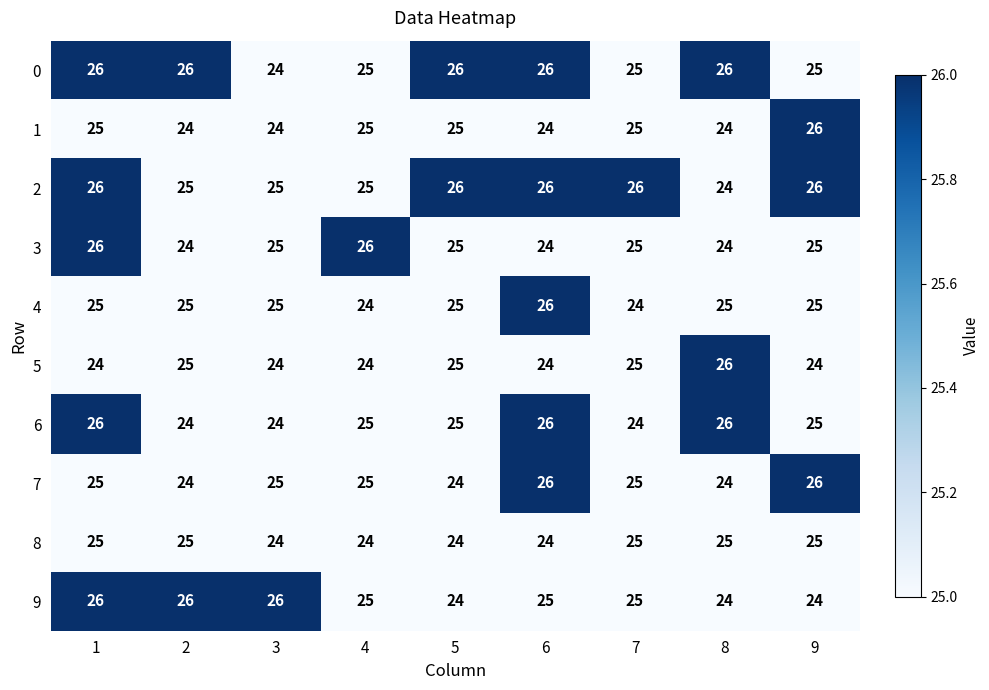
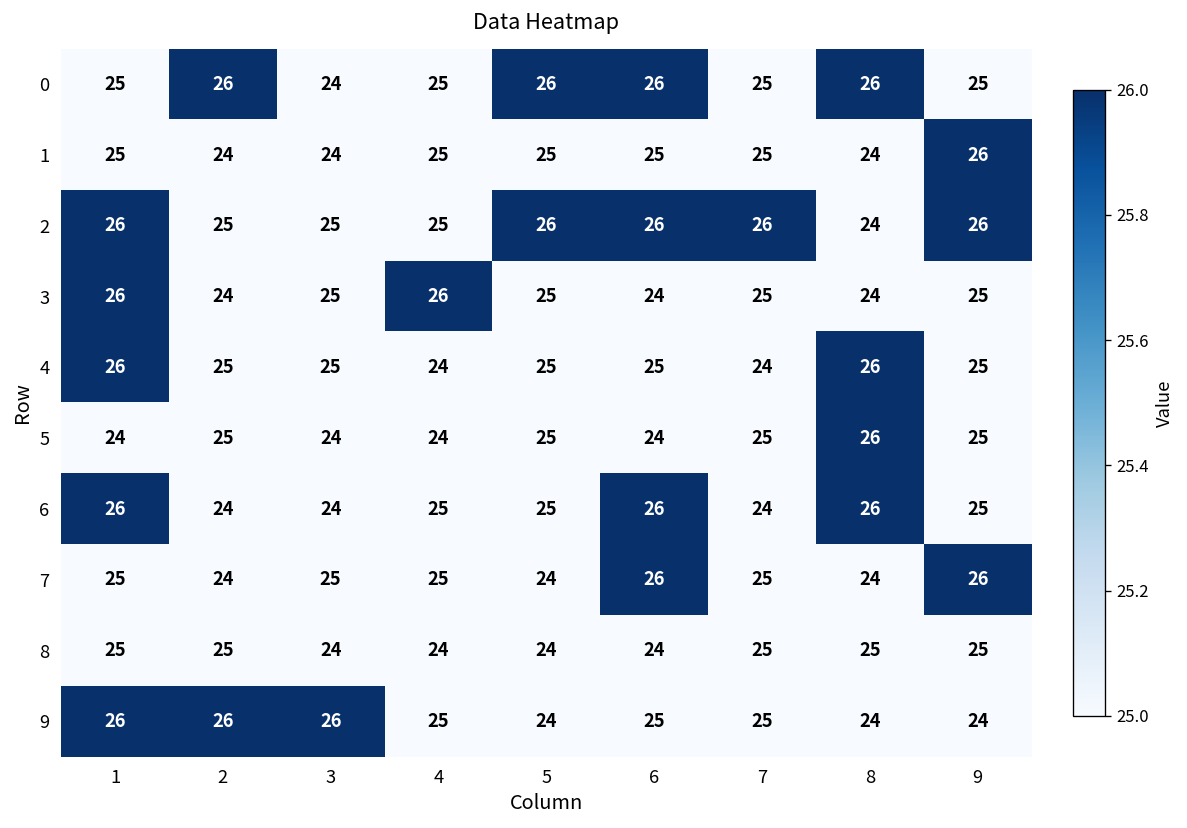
0, 1: 26 -> 25
1, 6: 24 -> 25
4, 1: 25 -> 26
4, 6: 26 -> 25
4, 8: 25 -> 26
5, 9: 24 -> 25
